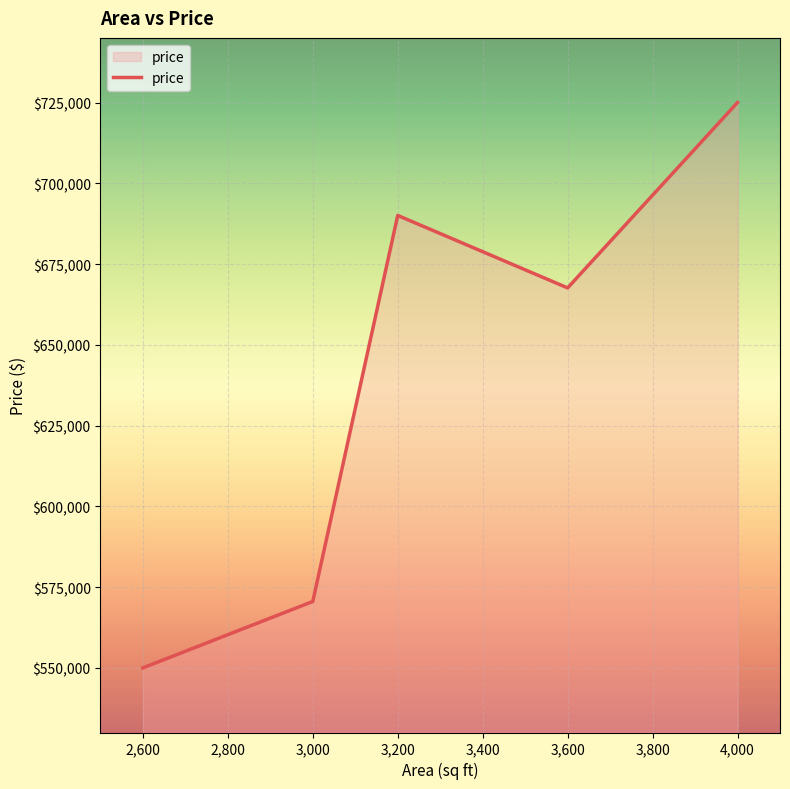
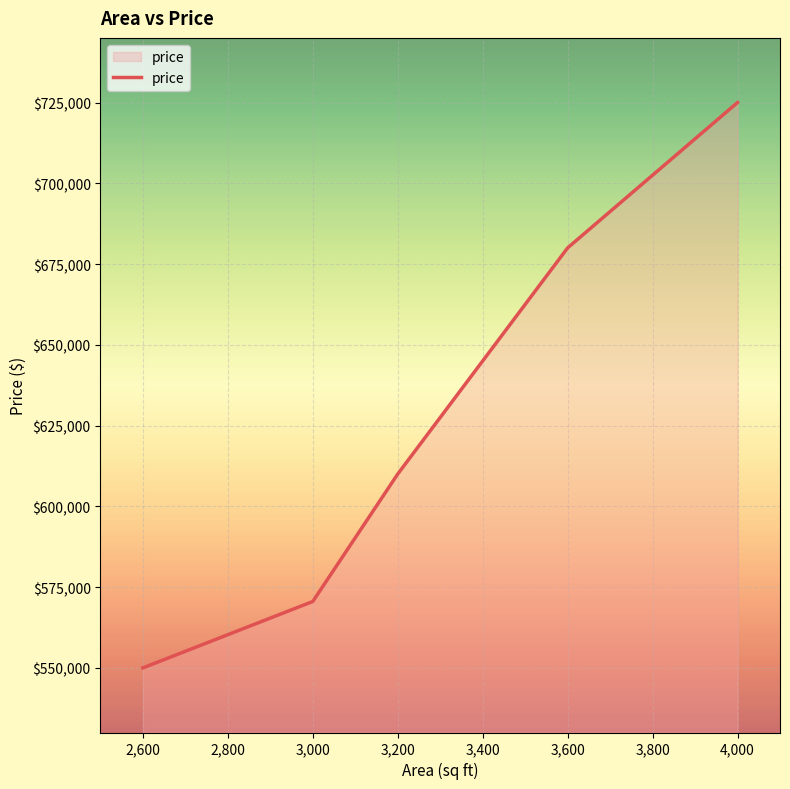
3,200: $690,000 -> $610,000
3,600: $668,000 -> $680,000
